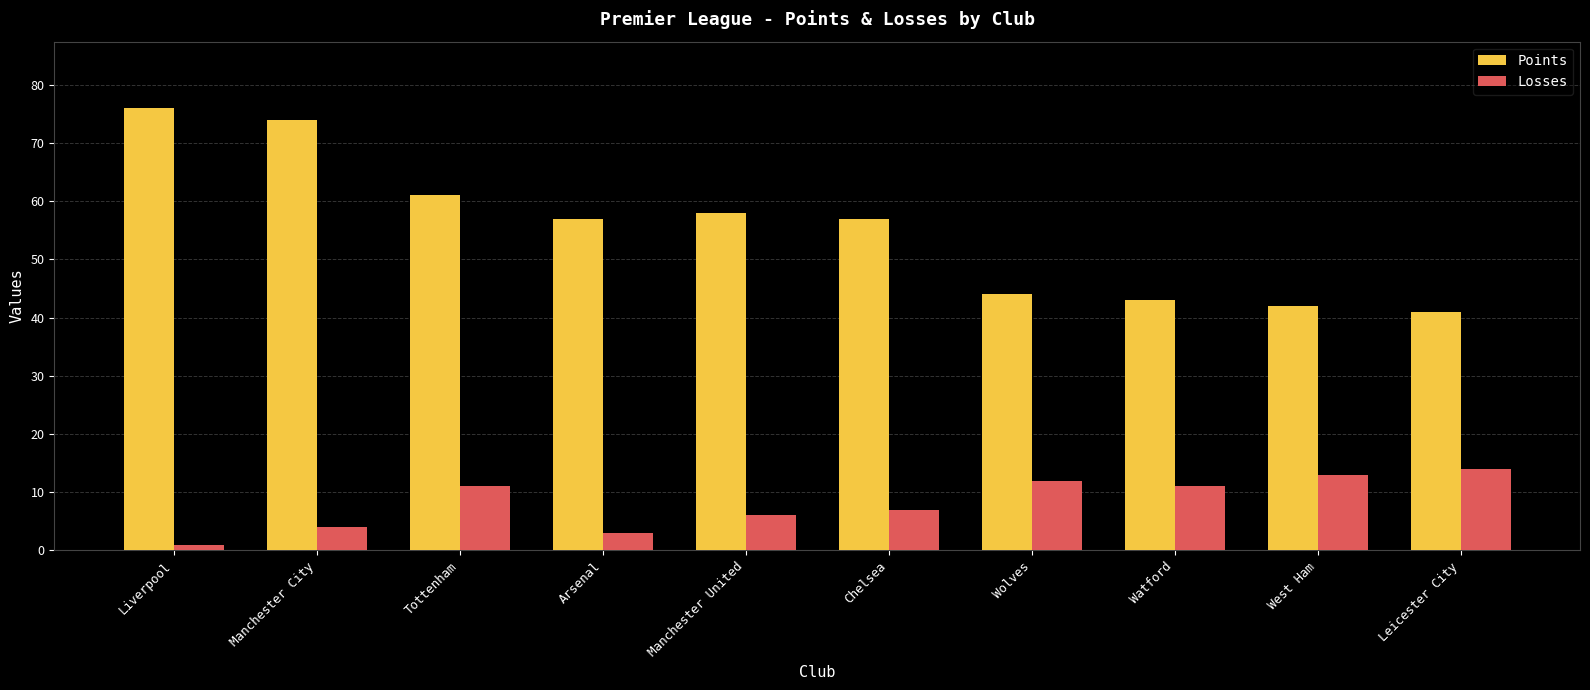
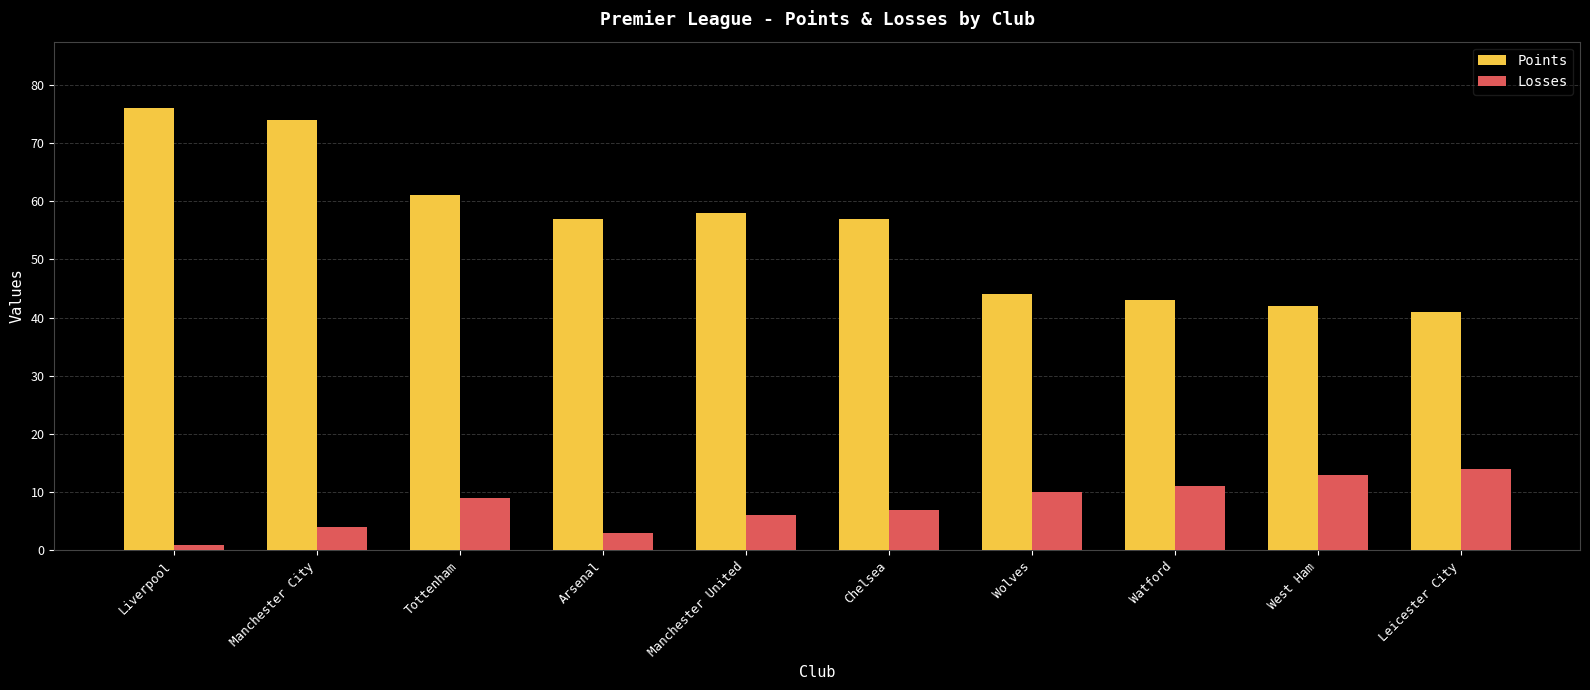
Losses, Tottenham: 11 -> 9
Losses, Wolves: 12 -> 10
